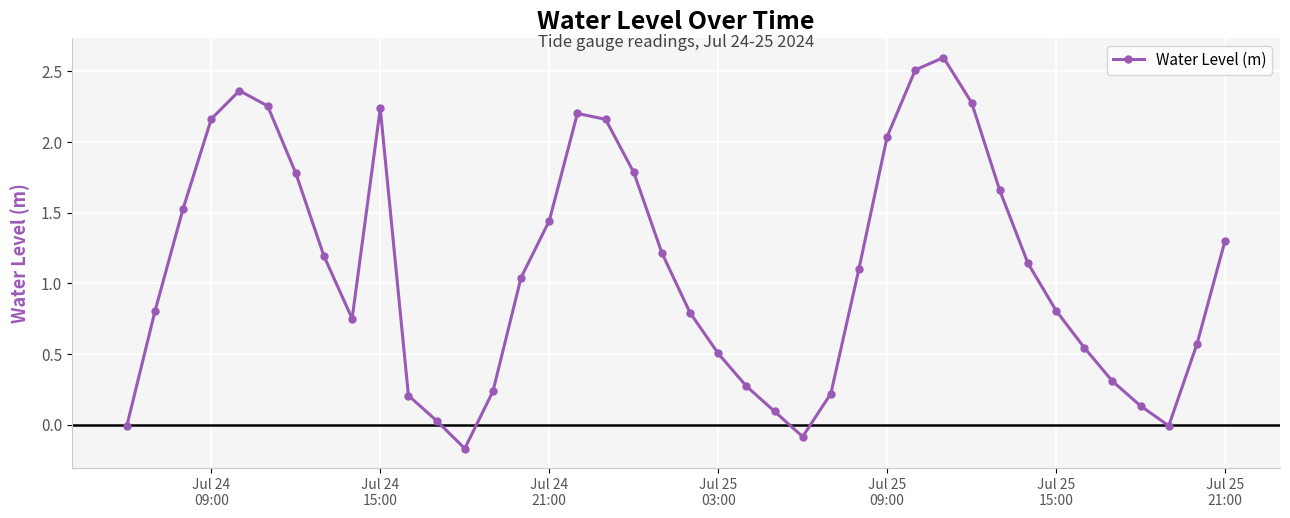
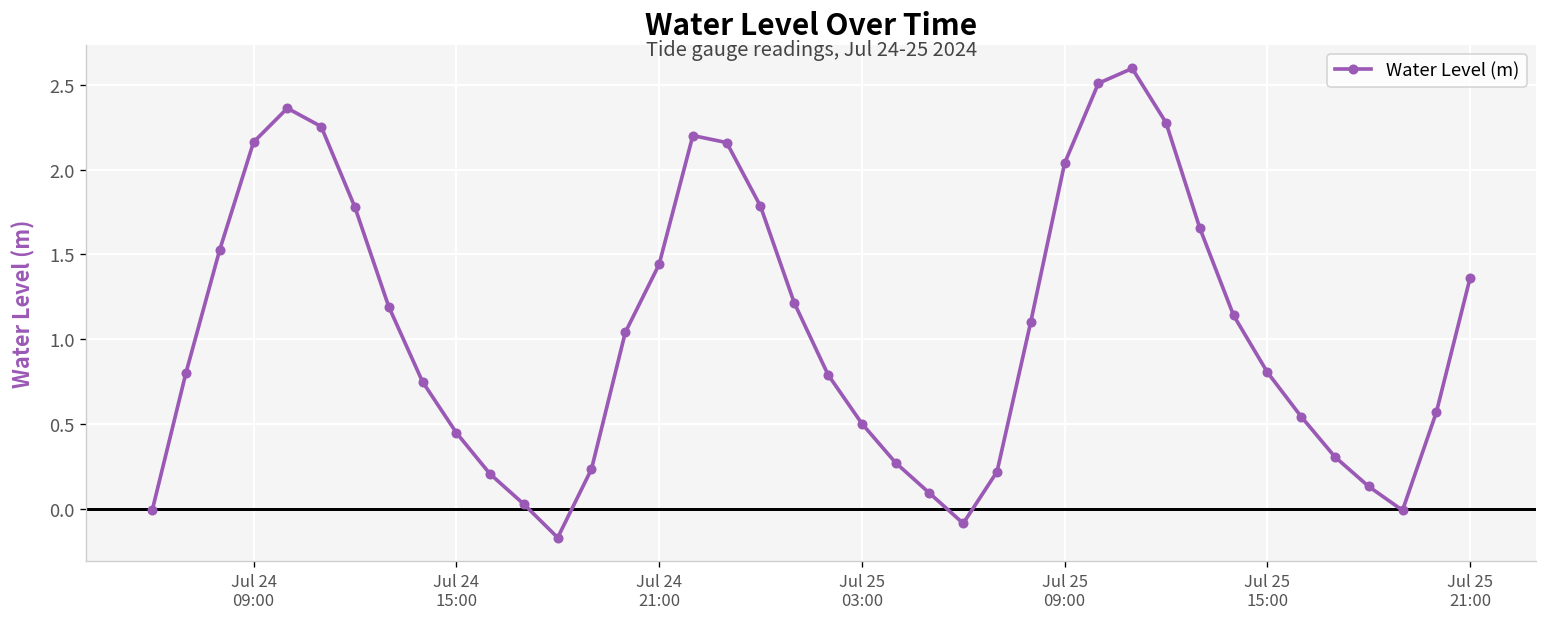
Jul 24 15:00: 2.24 -> 0.45
Jul 25 21:00: 1.30 -> 1.36
